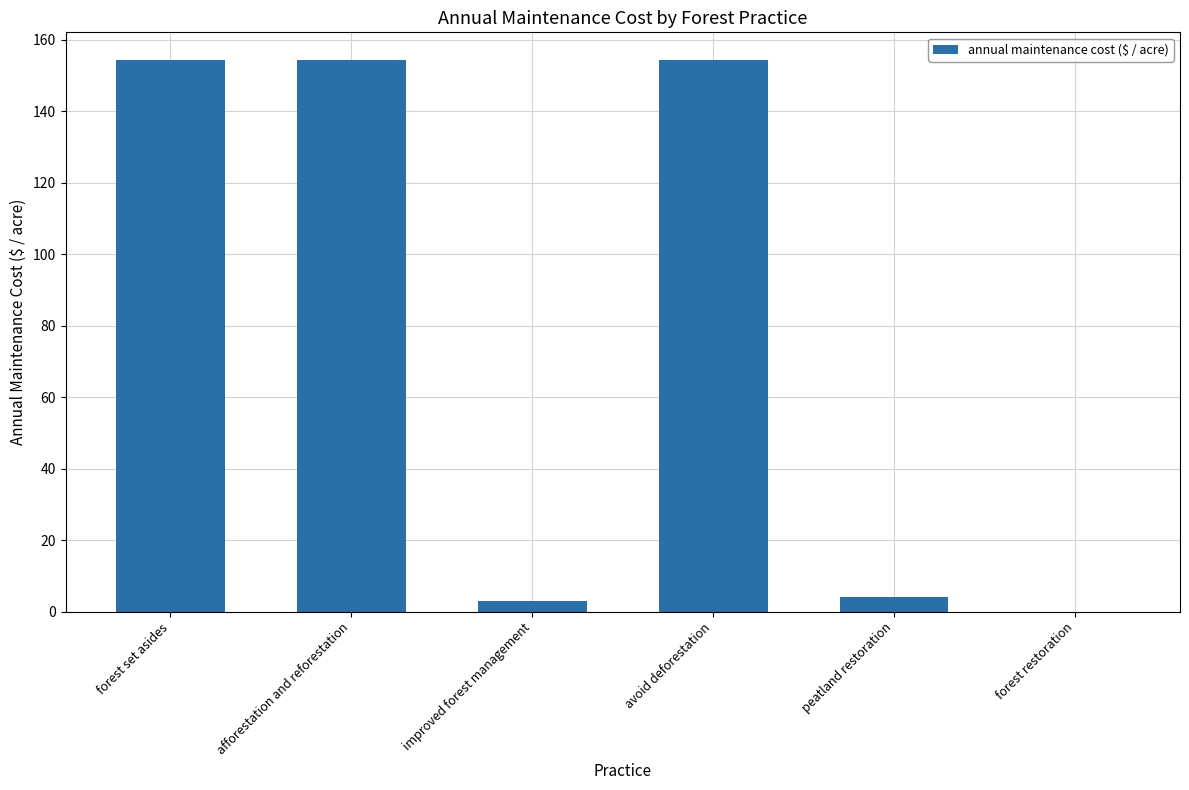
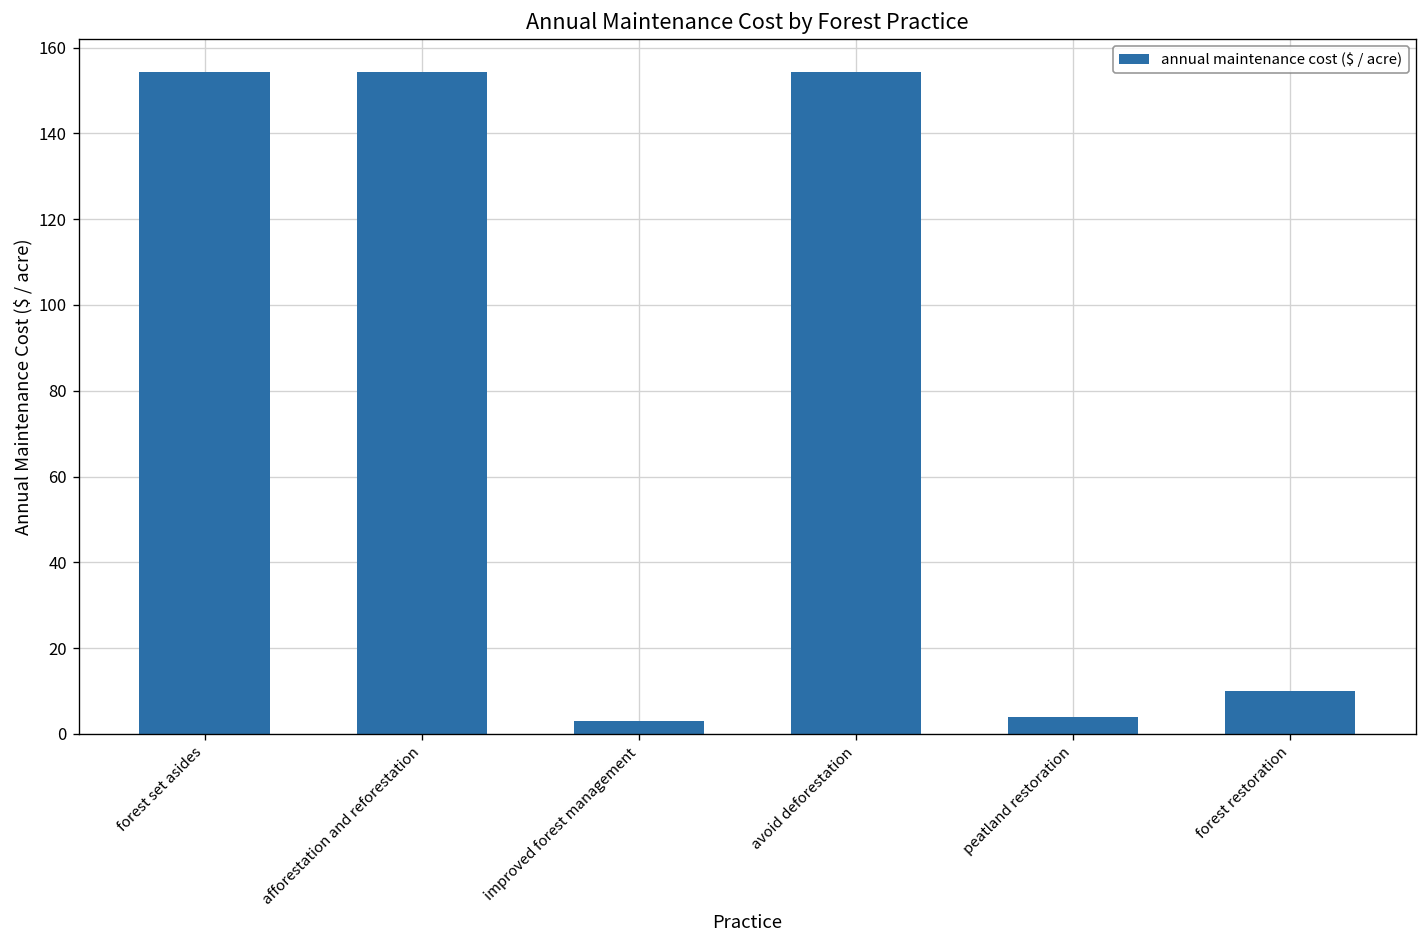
forest restoration: 0 -> 10
